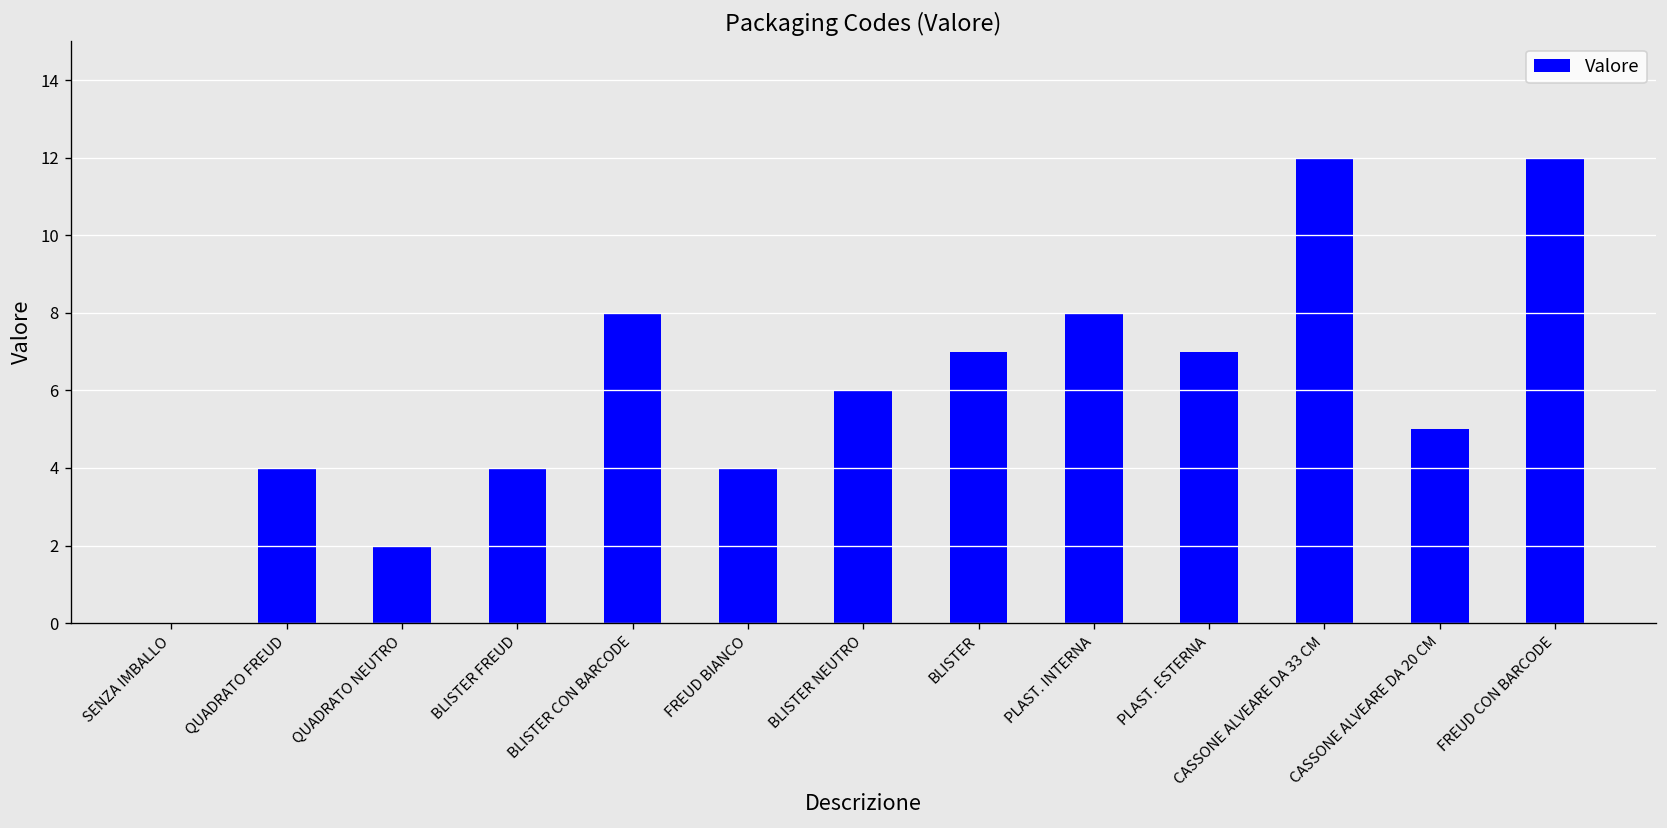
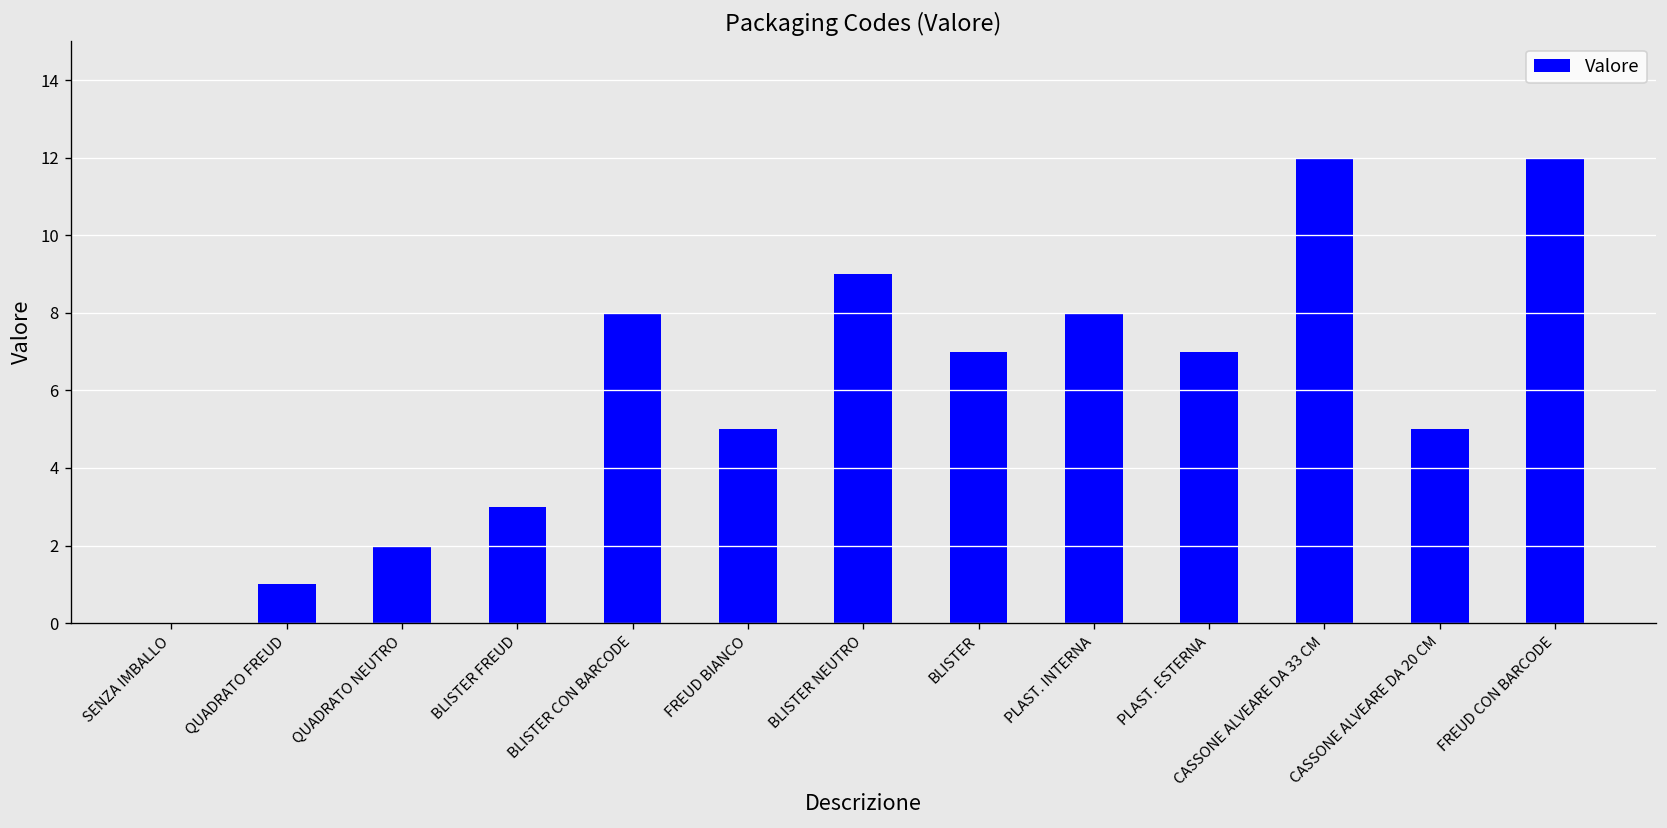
QUADRATO FREUD: 4 -> 1
BLISTER FREUD: 4 -> 3
FREUD BIANCO: 4 -> 5
BLISTER NEUTRO: 6 -> 9
